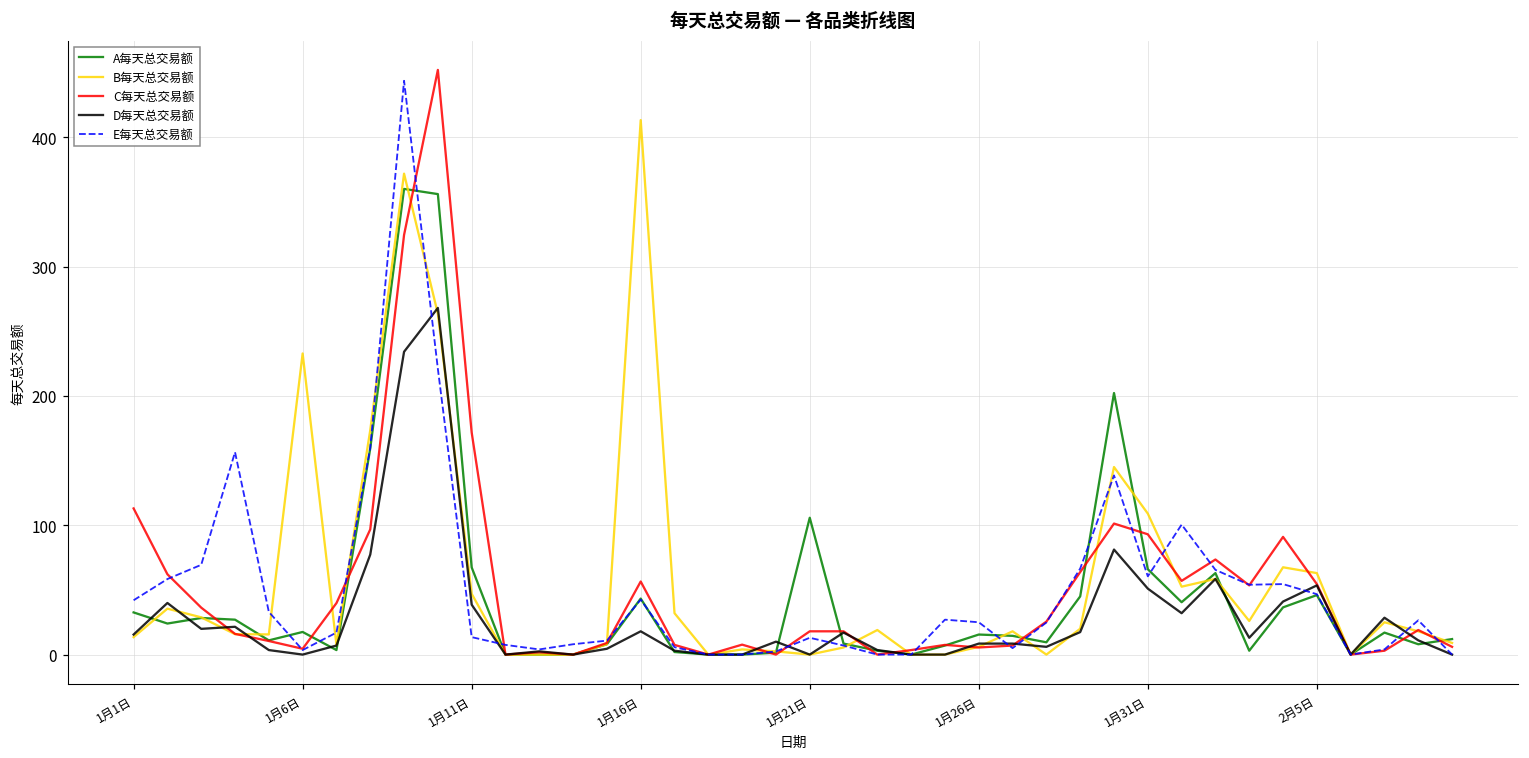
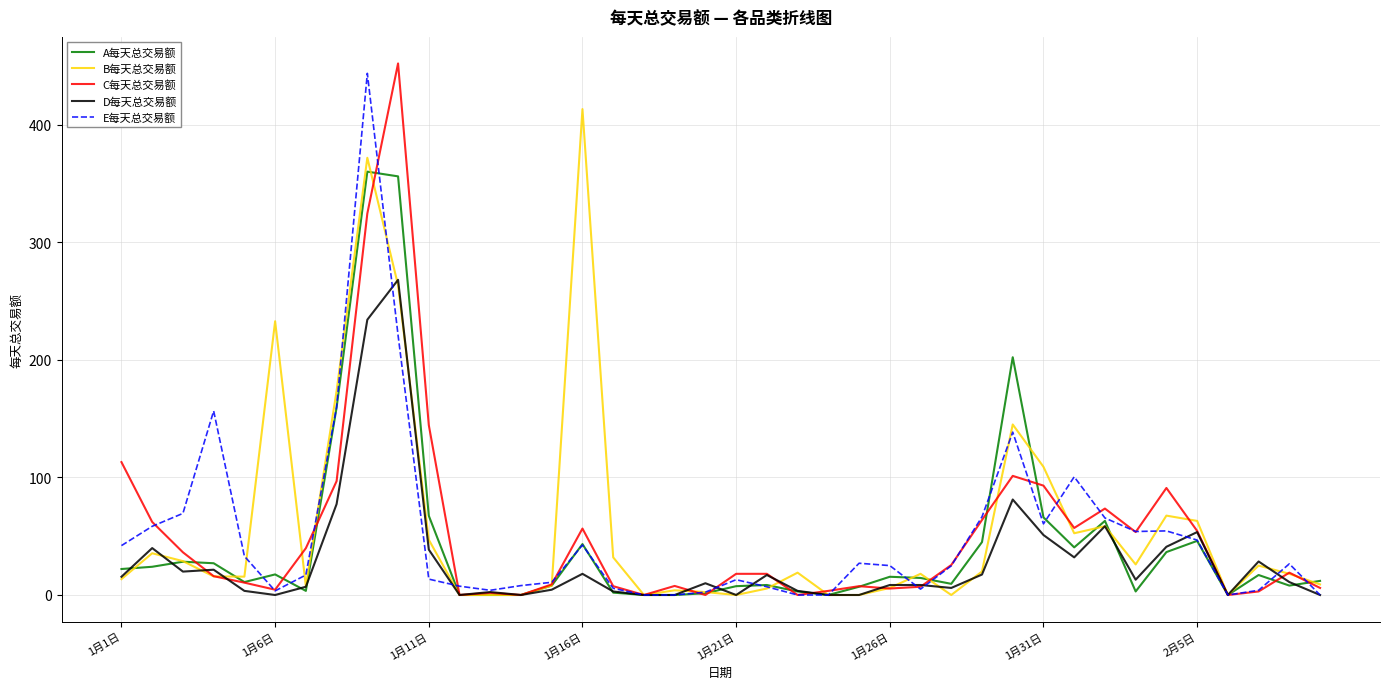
A每天总交易额, 1月1日: 33 -> 22
C每天总交易额, 1月11日: 172 -> 145
A每天总交易额, 1月21日: 106 -> 8
